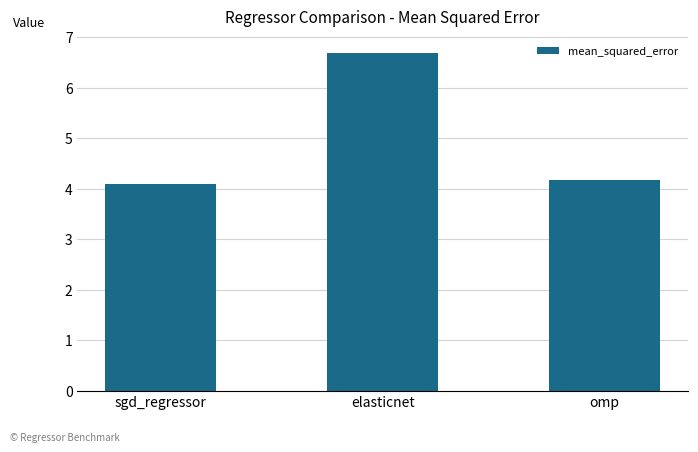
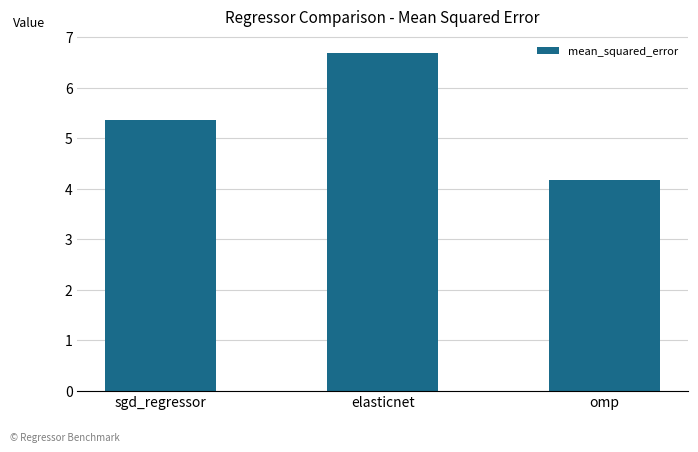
sgd_regressor: 4.1 -> 5.4
